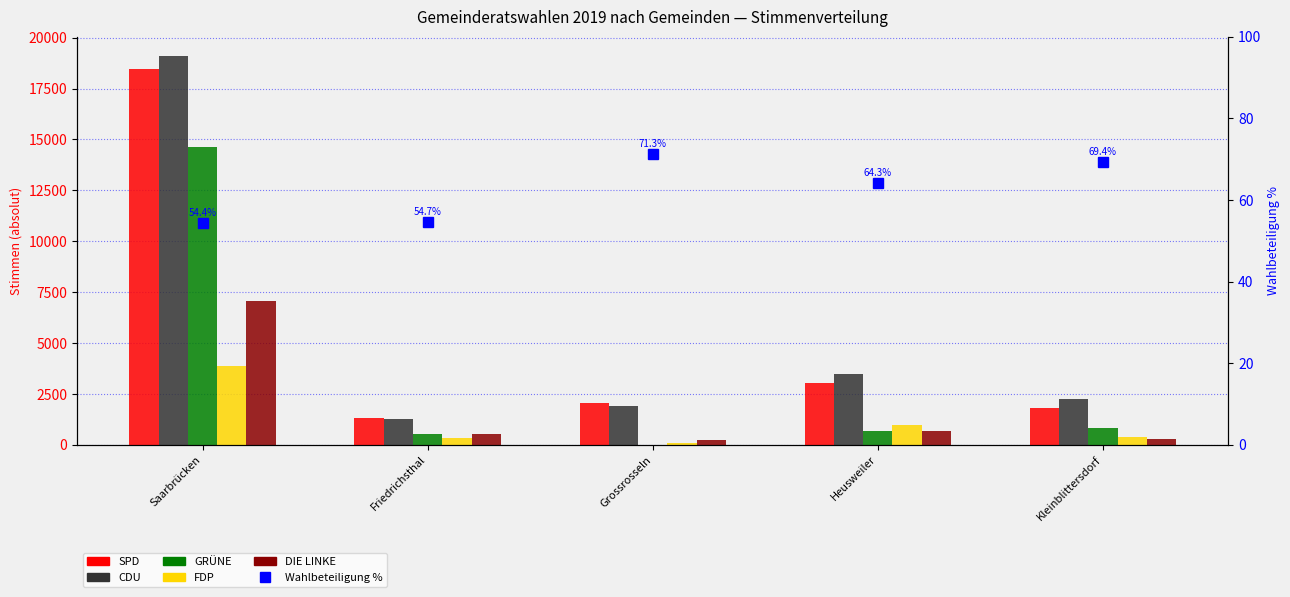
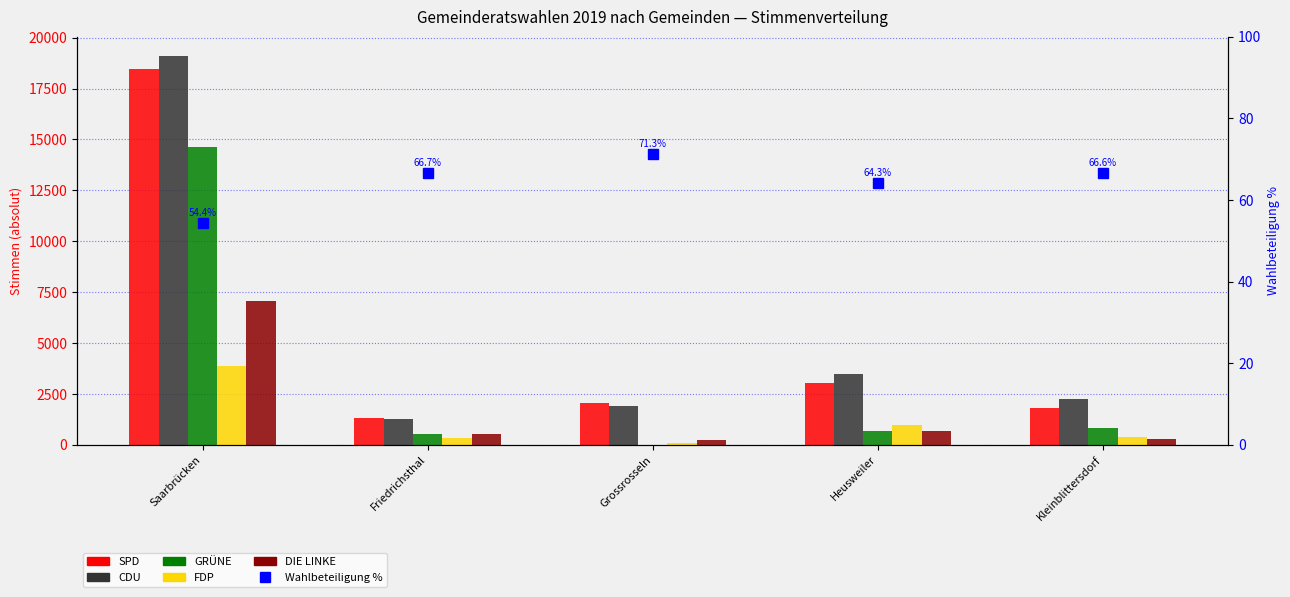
Wahlbeteiligung %, Friedrichsthal: 54.7% -> 66.7%
Wahlbeteiligung %, Kleinblittersdorf: 69.4% -> 66.6%
